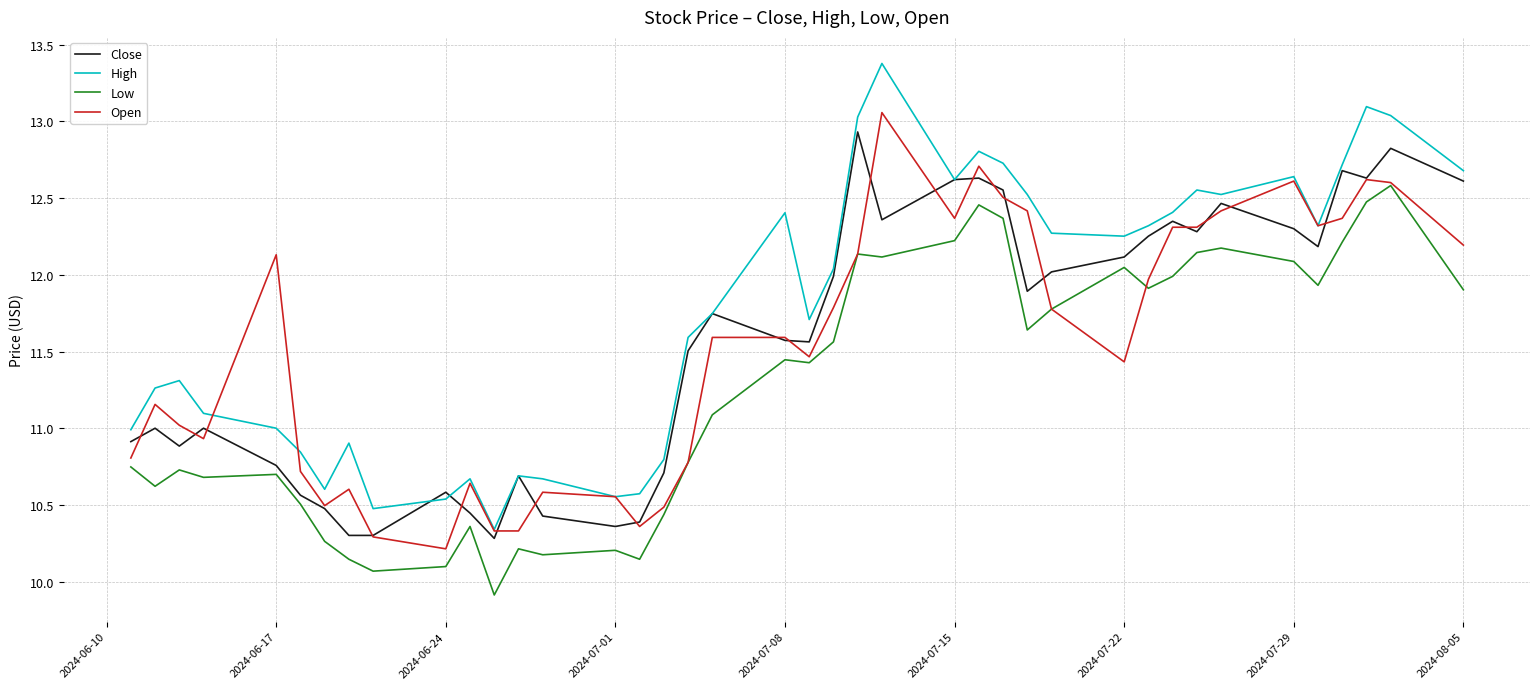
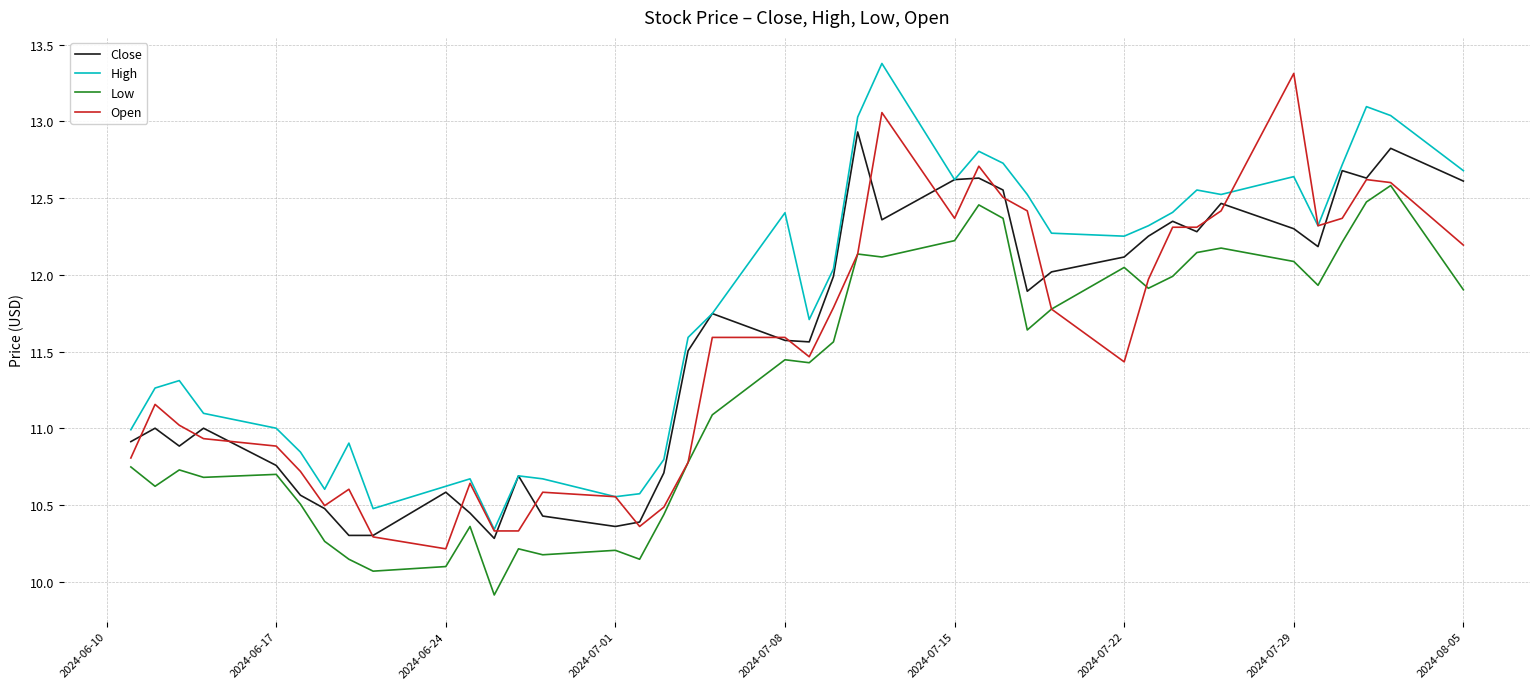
Open, 2024-06-17: 12.13 -> 10.88
High, 2024-06-24: 10.54 -> 10.62
Open, 2024-07-29: 12.61 -> 13.31
